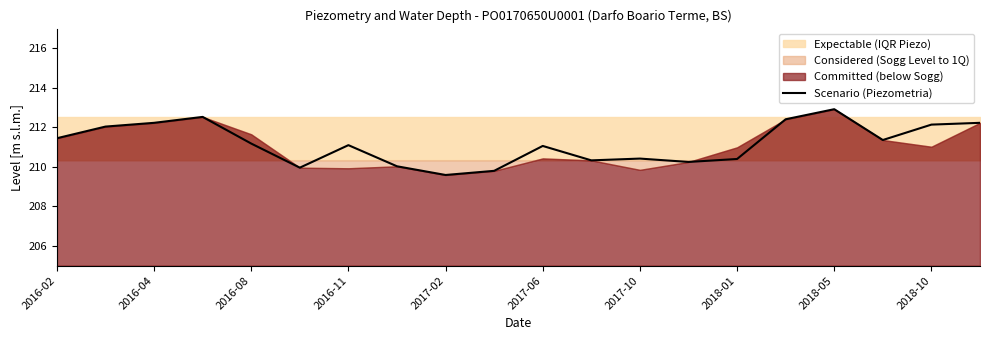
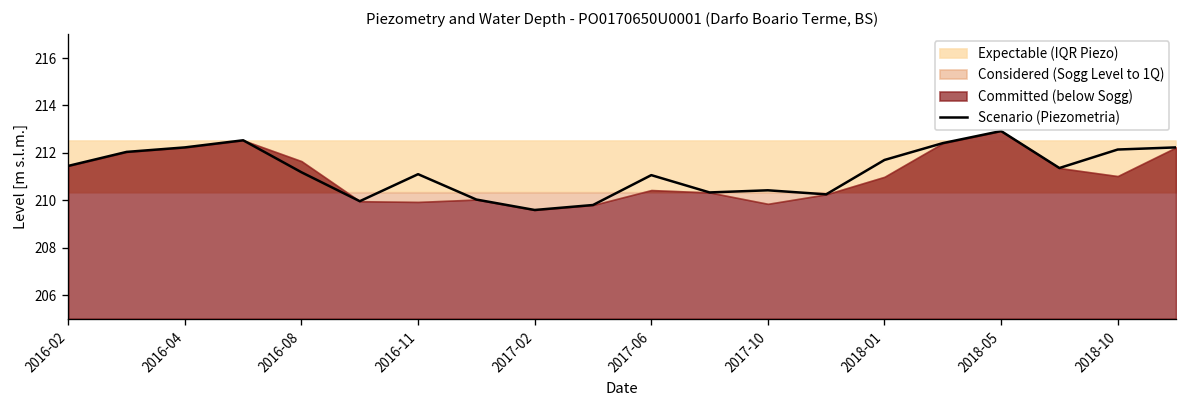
Scenario (Piezometria), 2018-01: 210.4 -> 211.7
